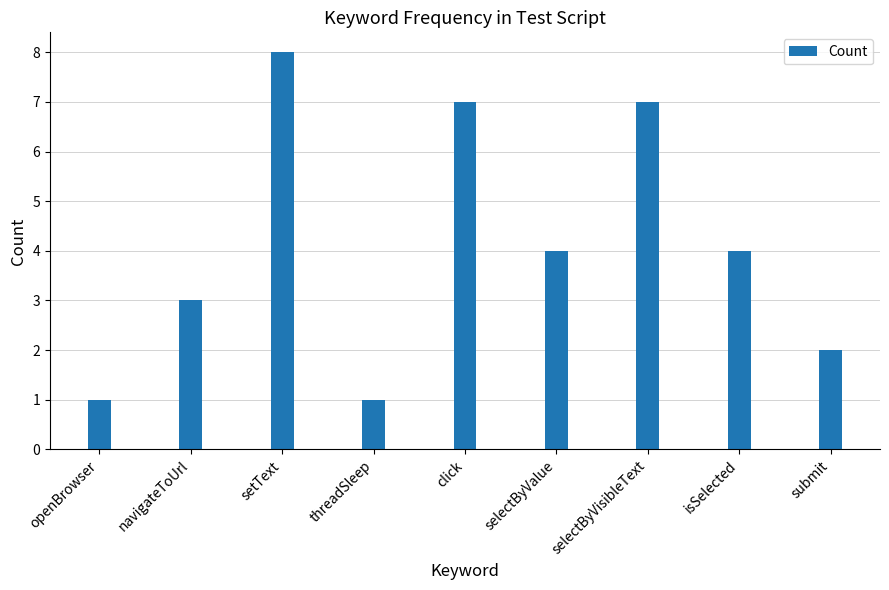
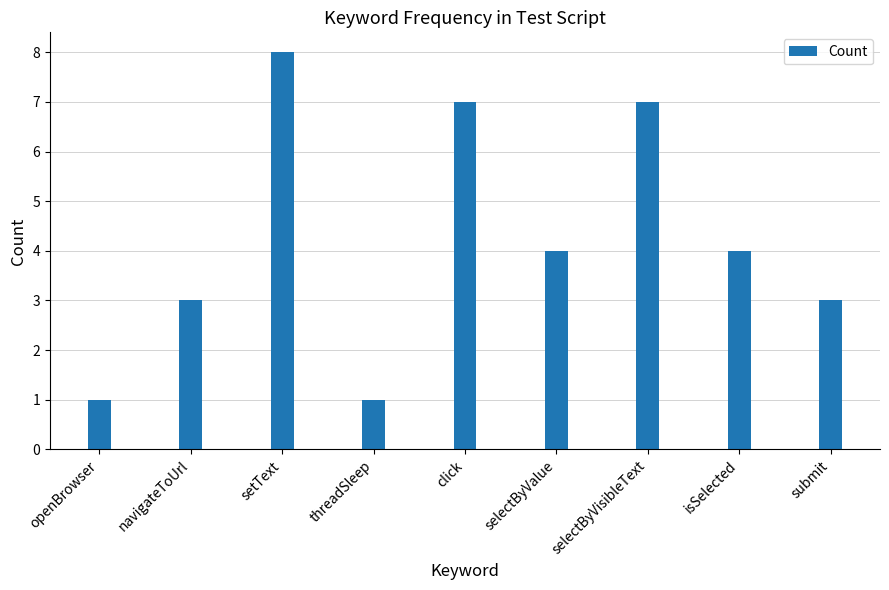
submit: 2 -> 3
